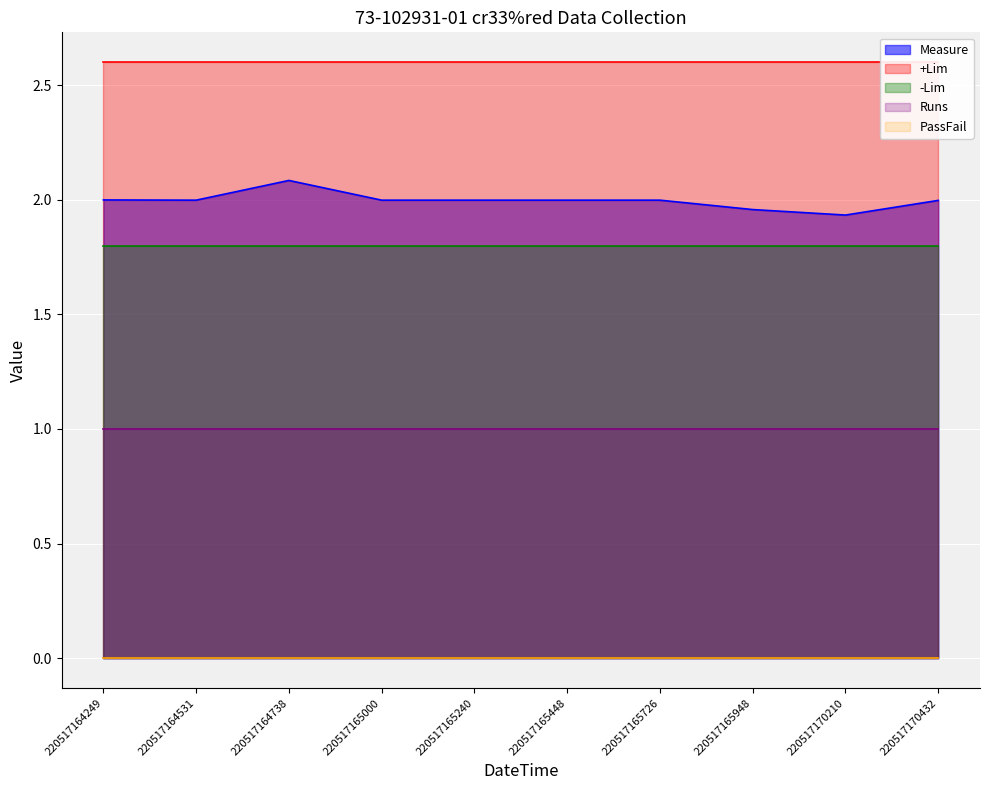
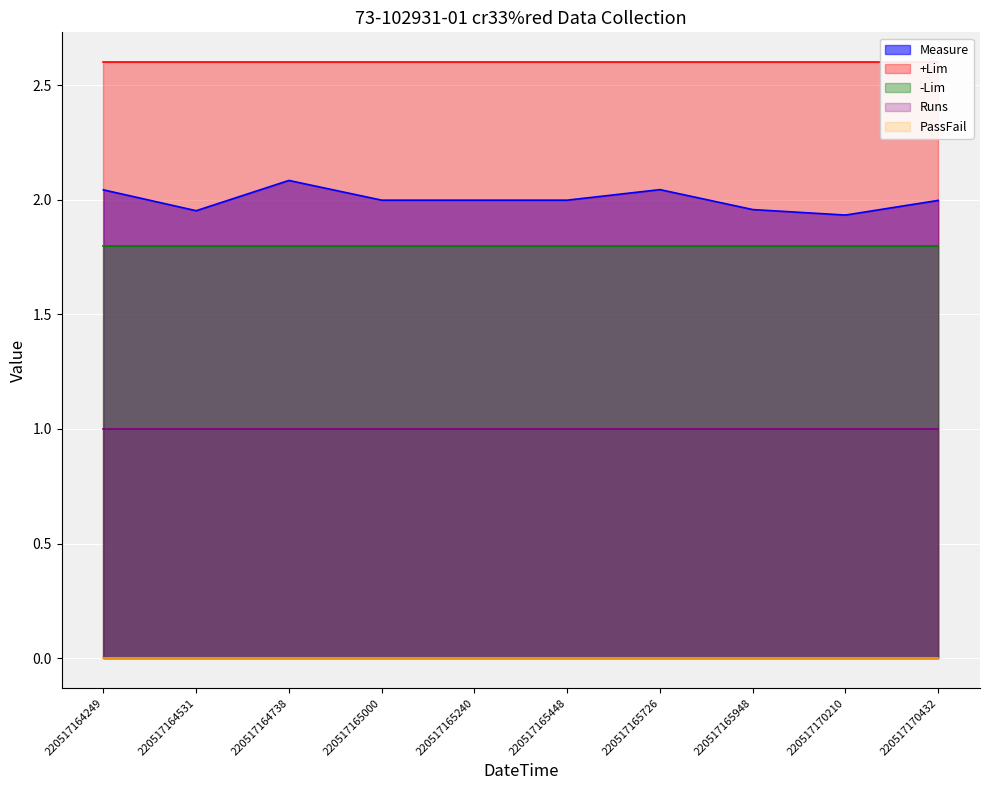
Measure, 220517164249: 2.00 -> 2.04
Measure, 220517164531: 2.00 -> 1.95
Measure, 220517165726: 2.00 -> 2.04
